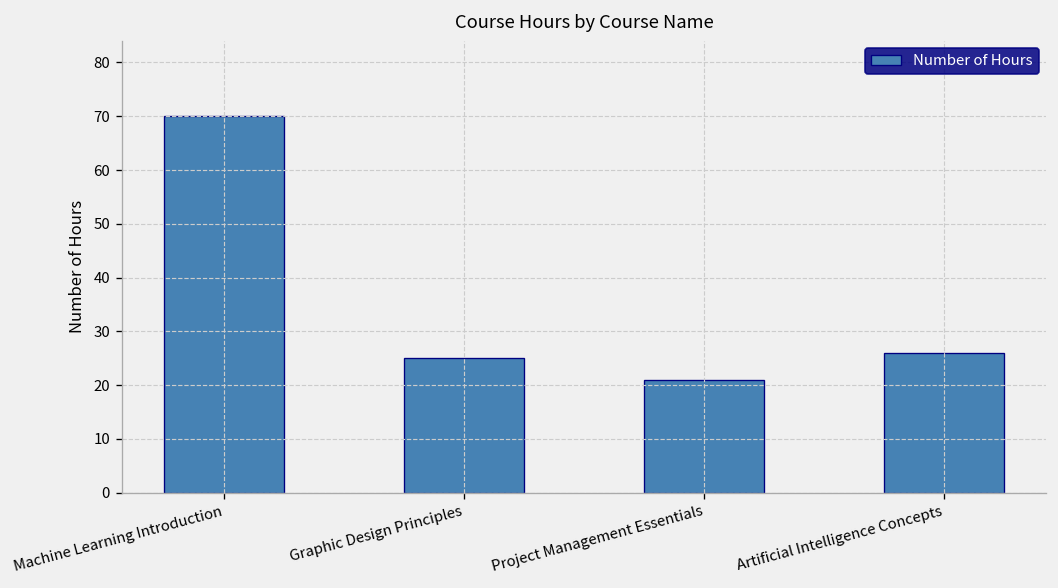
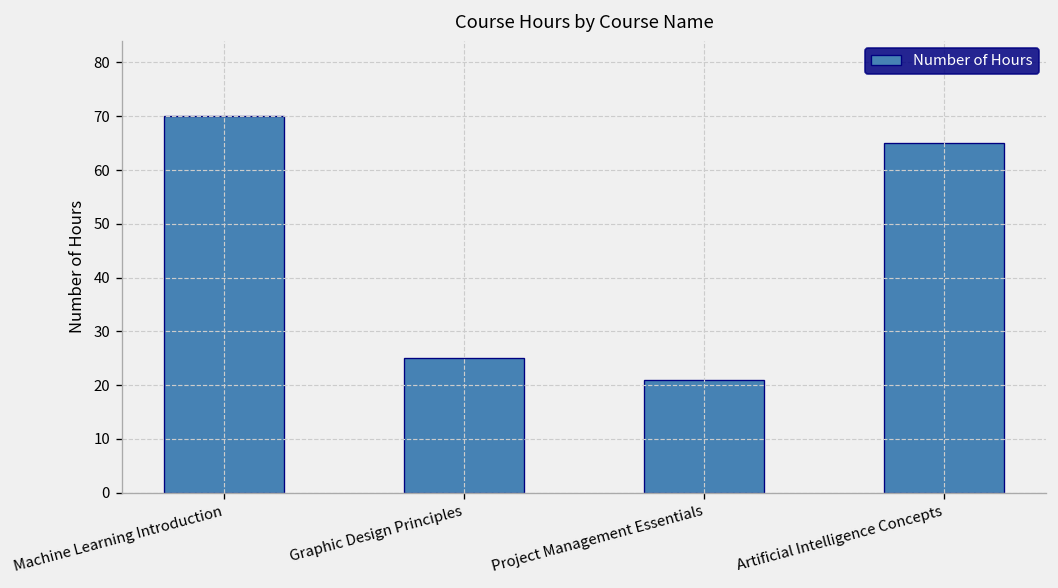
Artificial Intelligence Concepts: 26 -> 65
